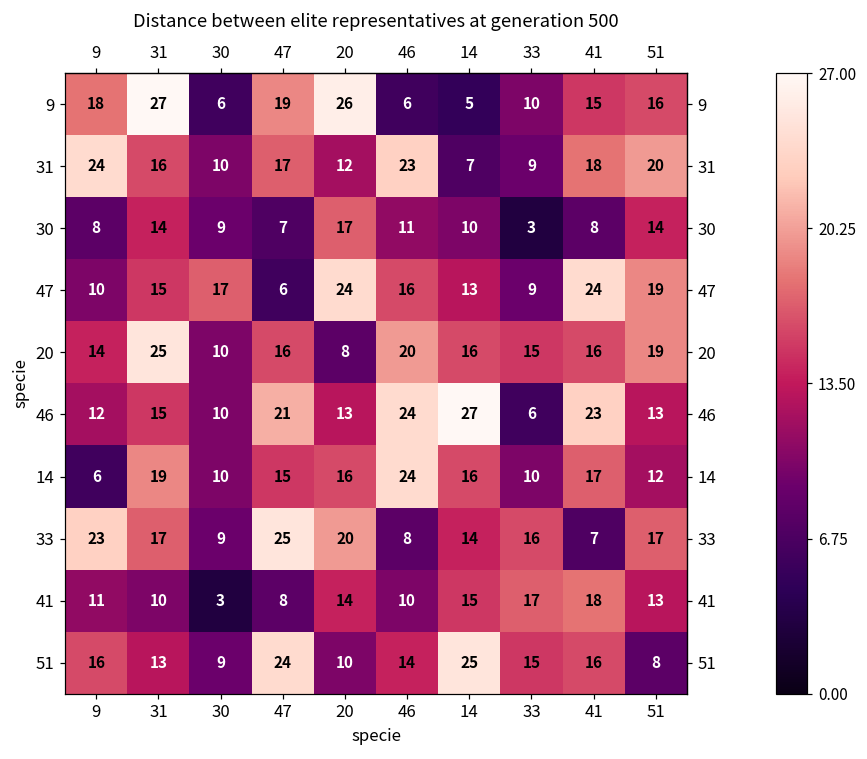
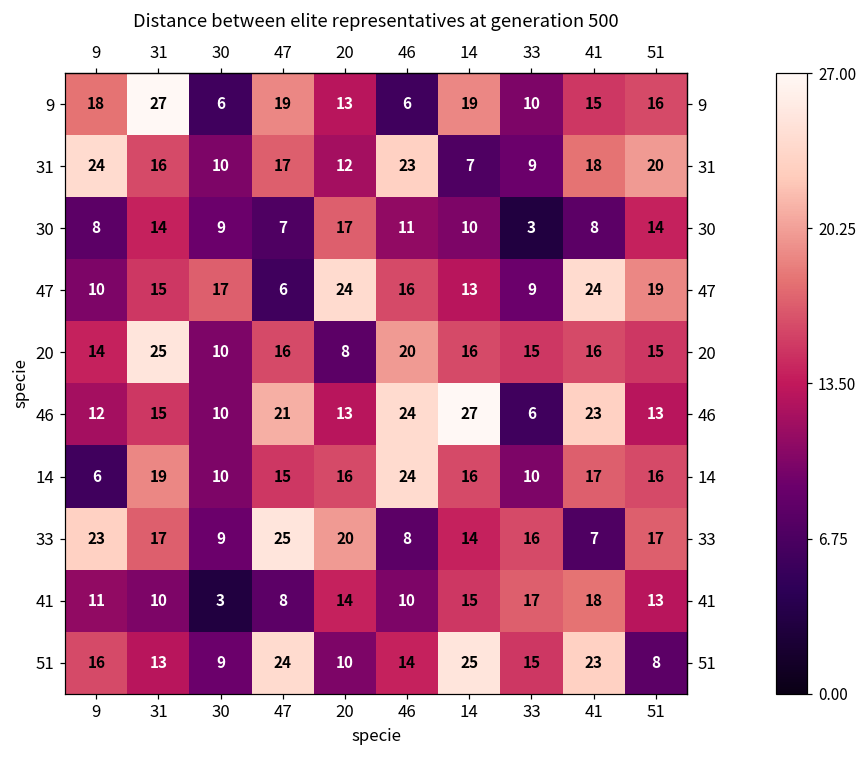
9, 20: 26 -> 13
9, 14: 5 -> 19
20, 51: 19 -> 15
14, 51: 12 -> 16
51, 41: 16 -> 23
